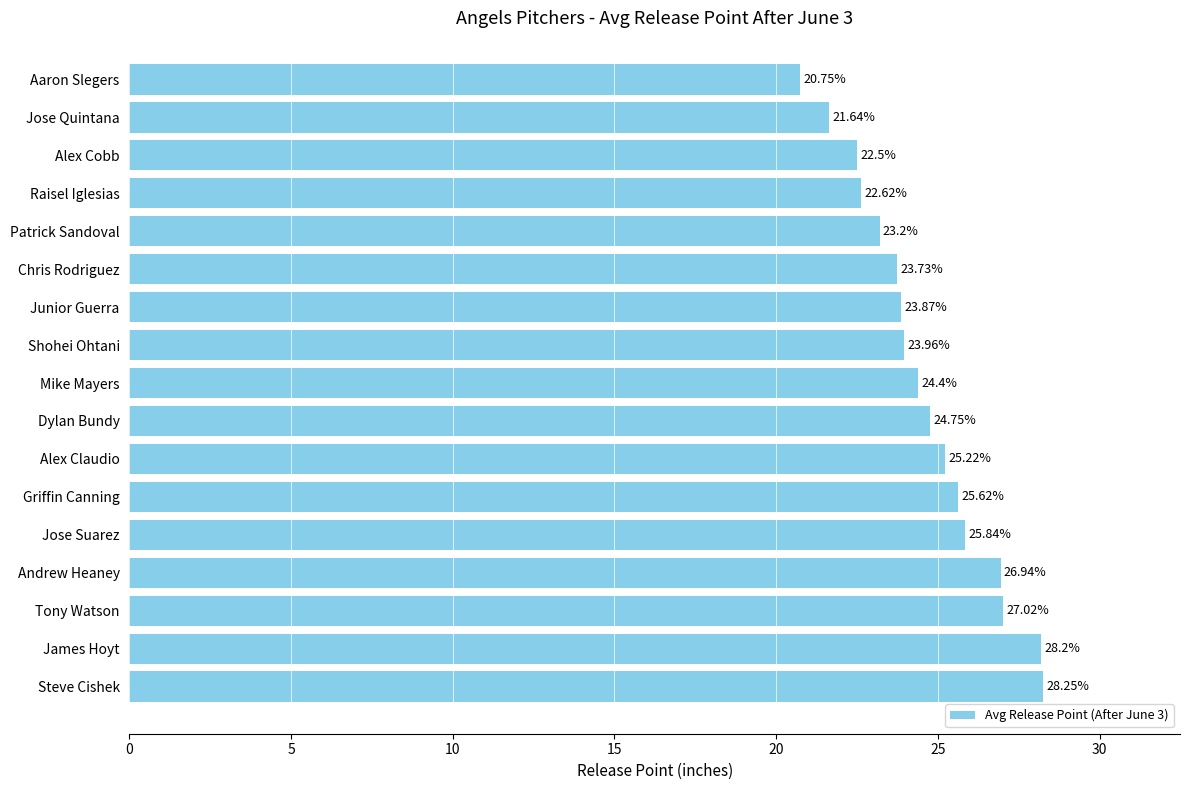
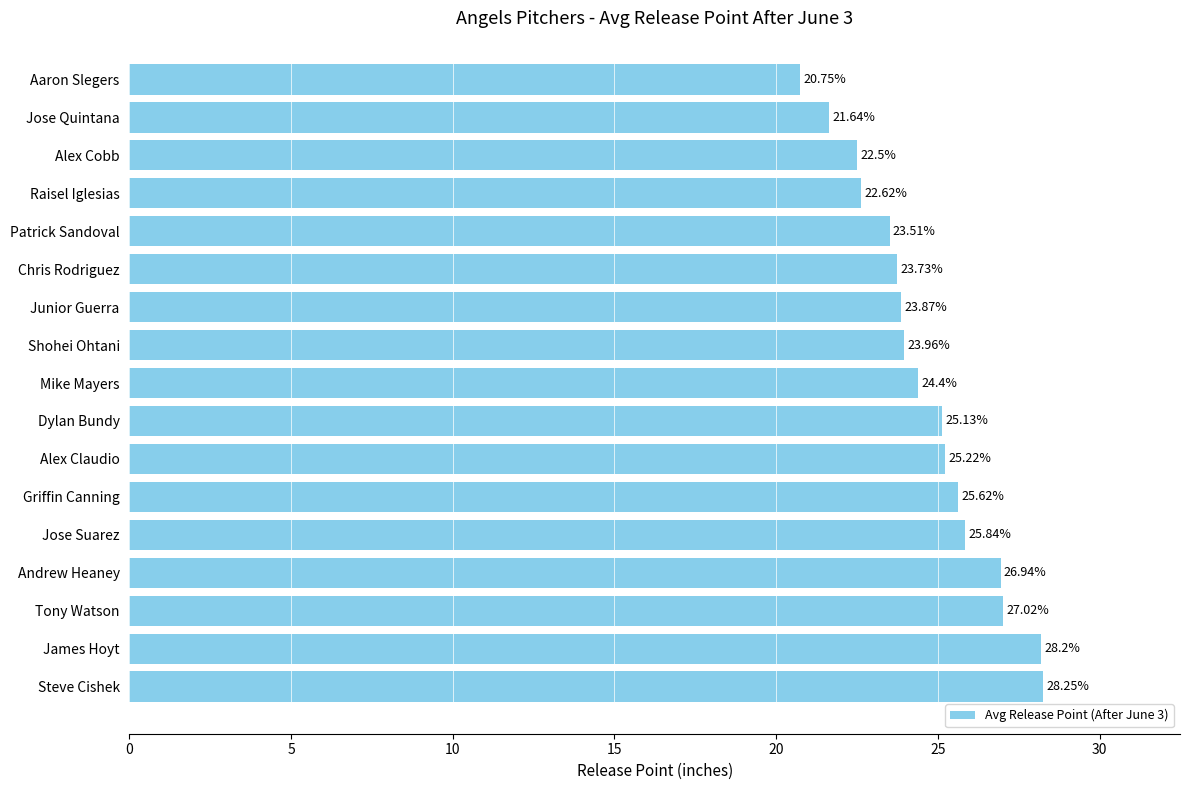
Patrick Sandoval: 23.2% -> 23.51%
Dylan Bundy: 24.75% -> 25.13%
